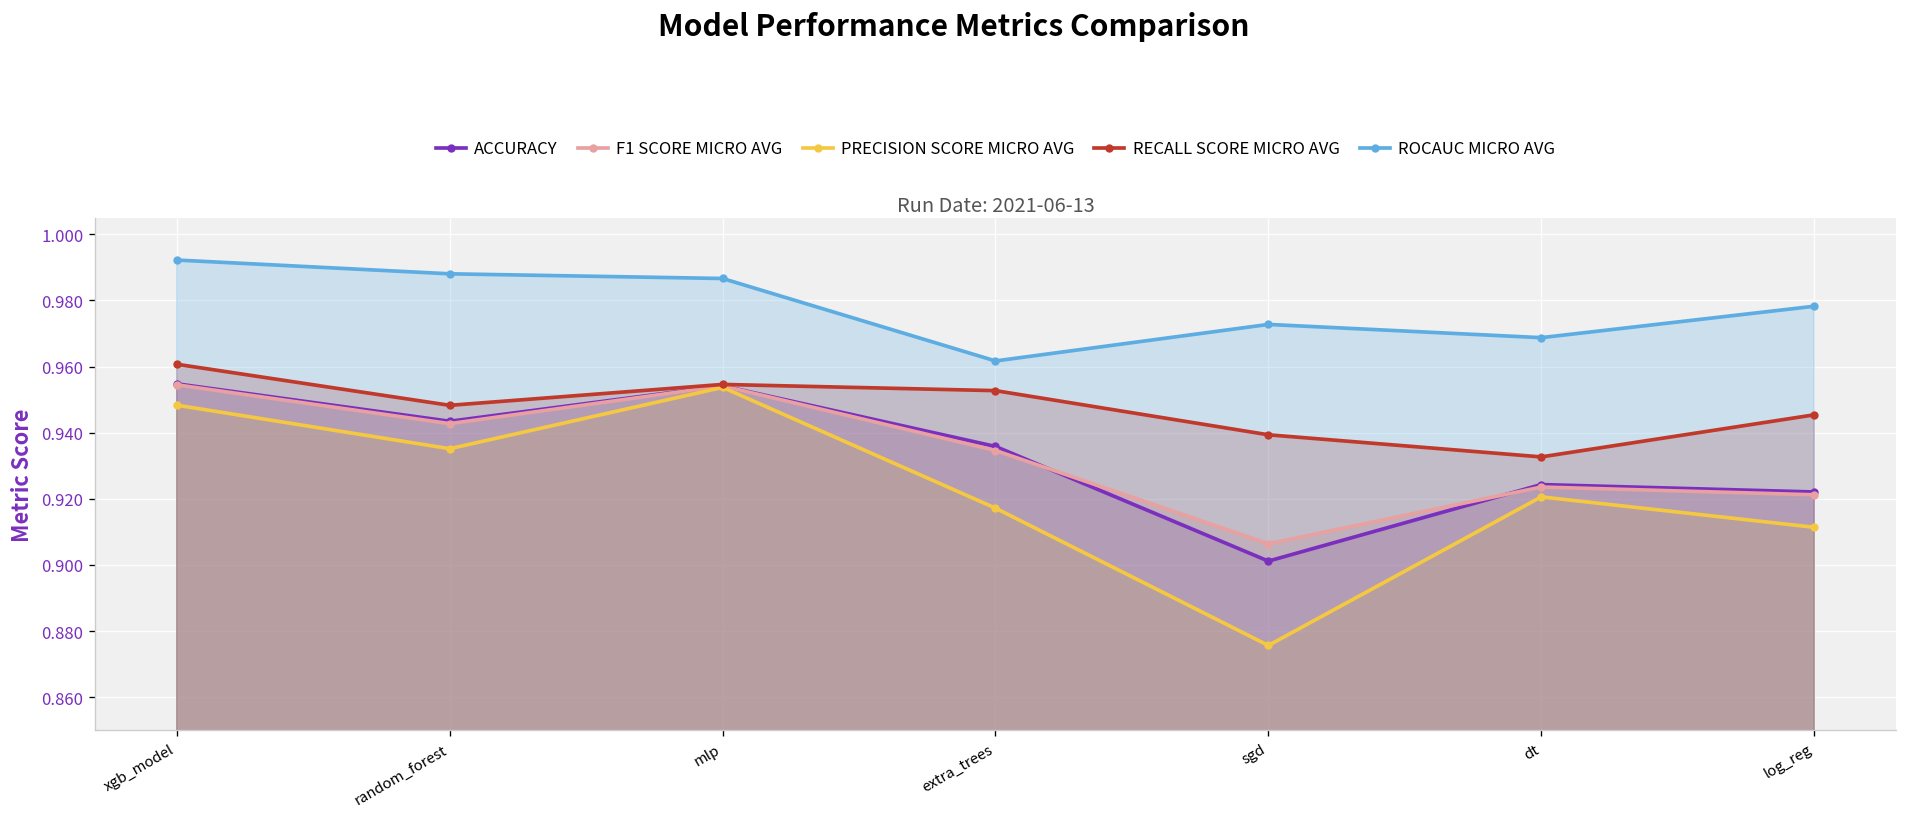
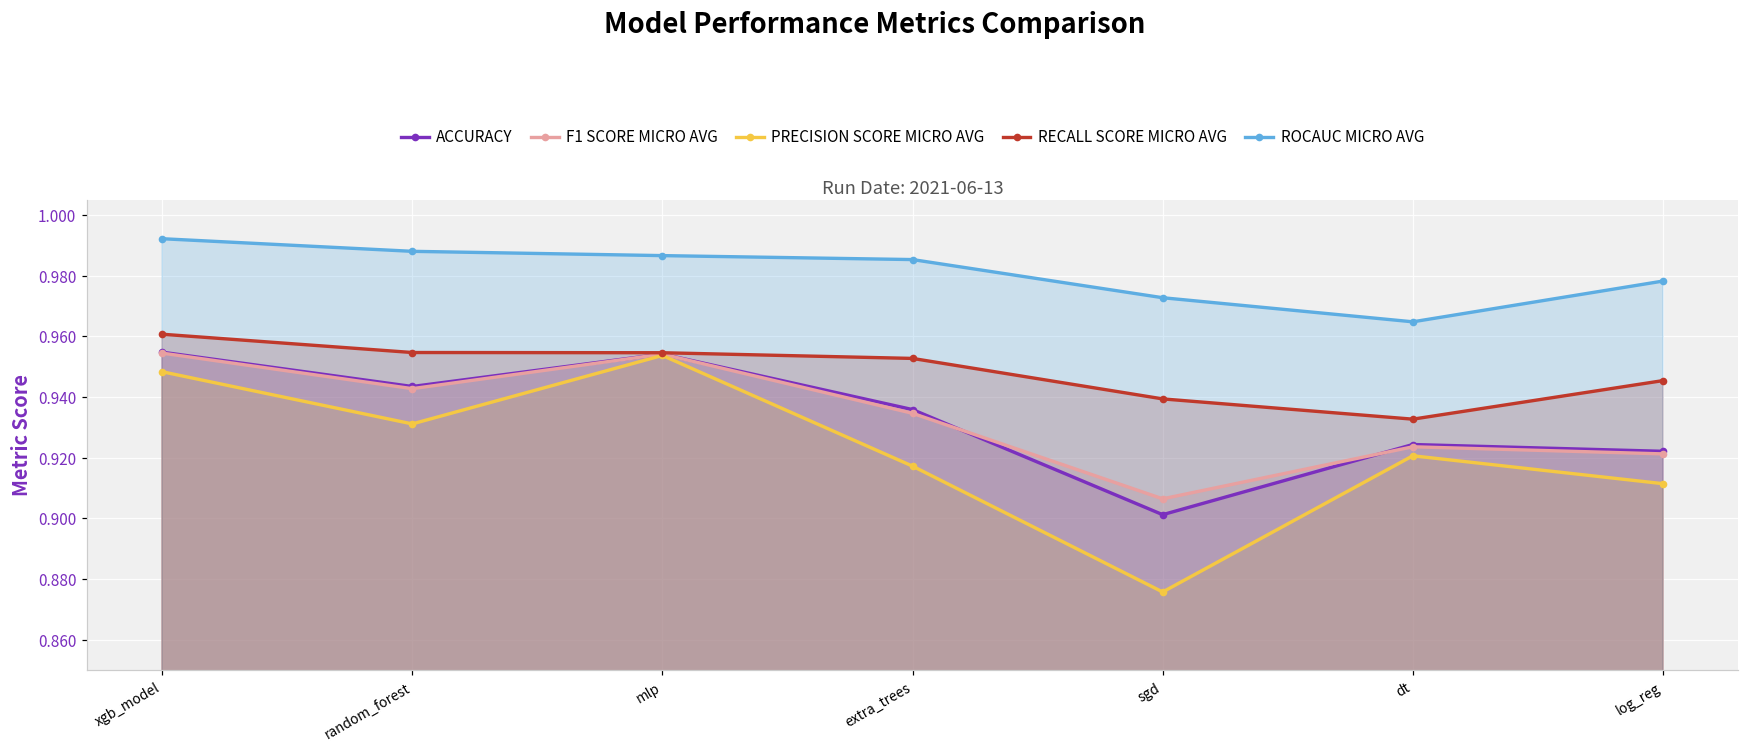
PRECISION SCORE MICRO AVG, random_forest: 0.935 -> 0.931
RECALL SCORE MICRO AVG, random_forest: 0.948 -> 0.955
ROCAUC MICRO AVG, extra_trees: 0.962 -> 0.985
ROCAUC MICRO AVG, dt: 0.969 -> 0.965
